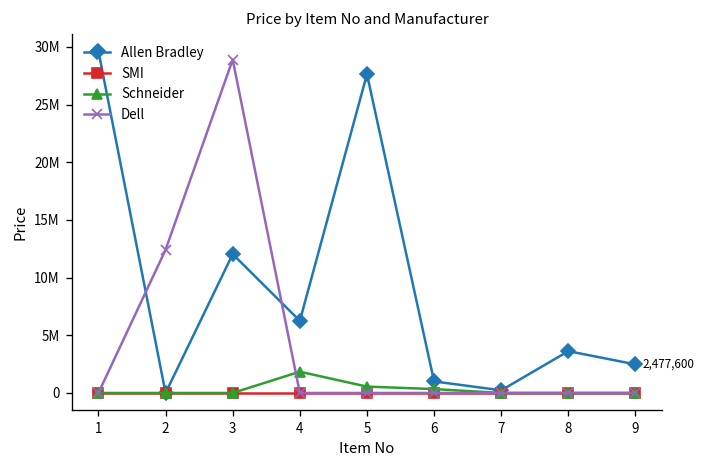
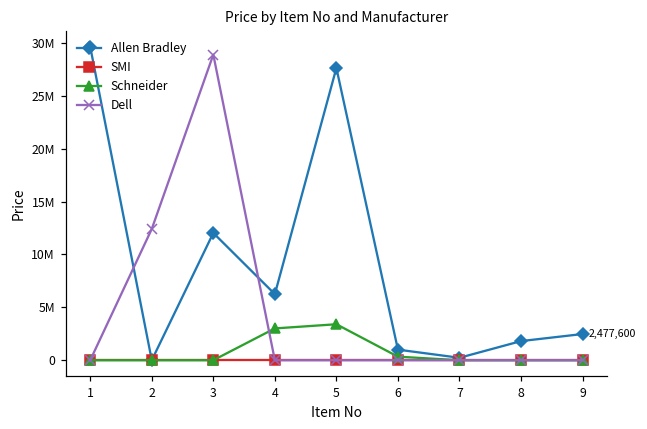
Schneider, 4: 2000000 -> 3000000
Schneider, 5: 1000000 -> 3000000
Allen Bradley, 8: 4000000 -> 2000000
